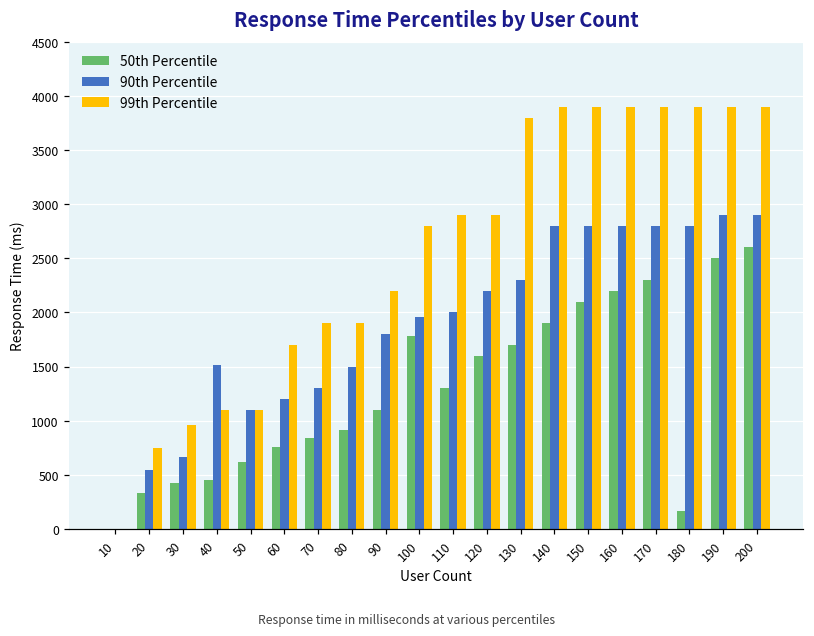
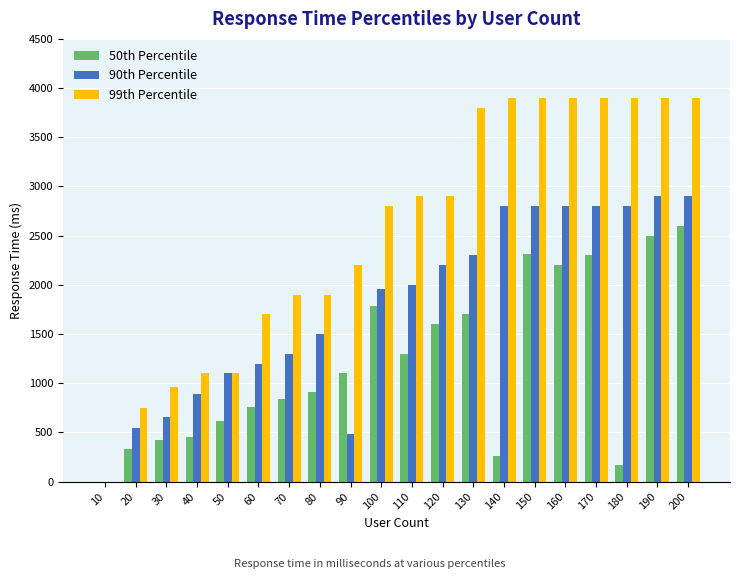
90th Percentile, 40: 1500 -> 900
90th Percentile, 90: 1800 -> 500
50th Percentile, 140: 1900 -> 300
50th Percentile, 150: 2100 -> 2300
